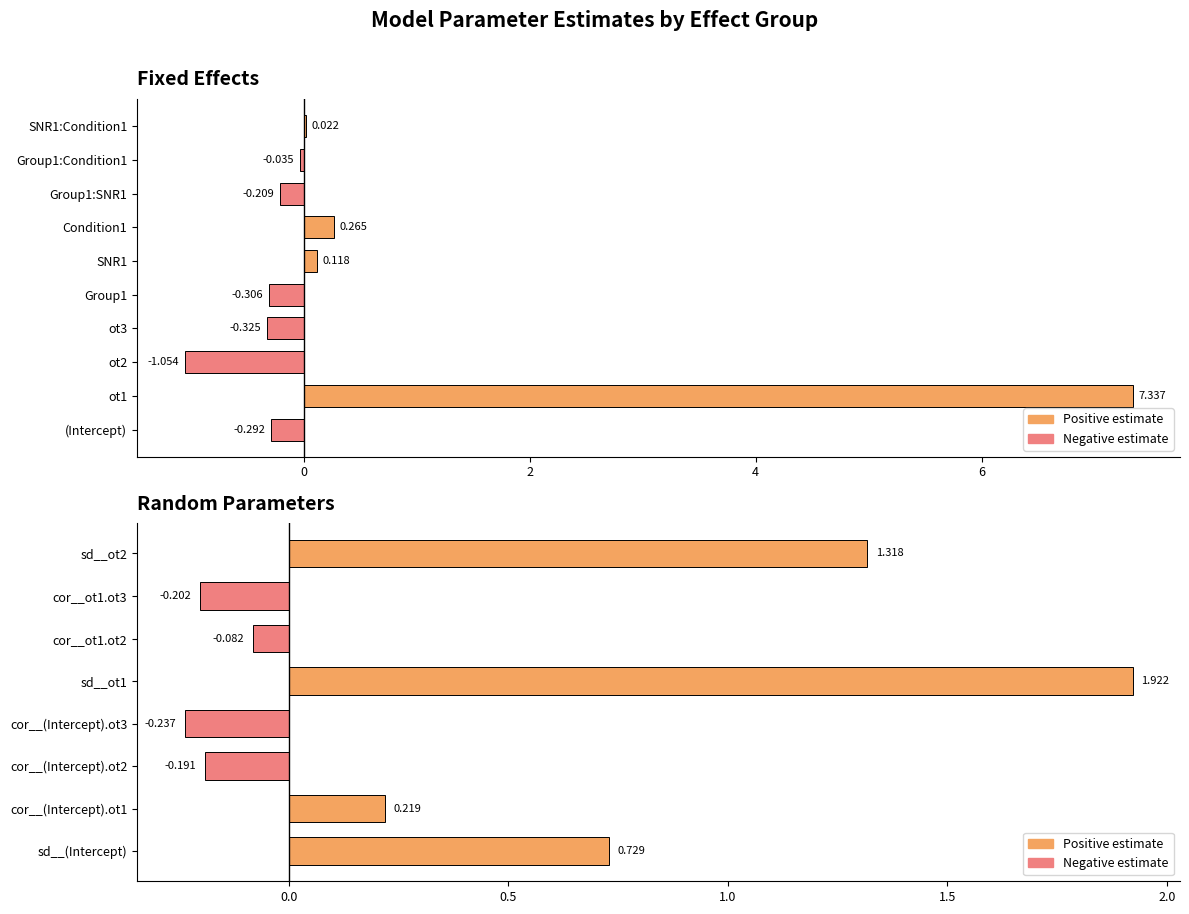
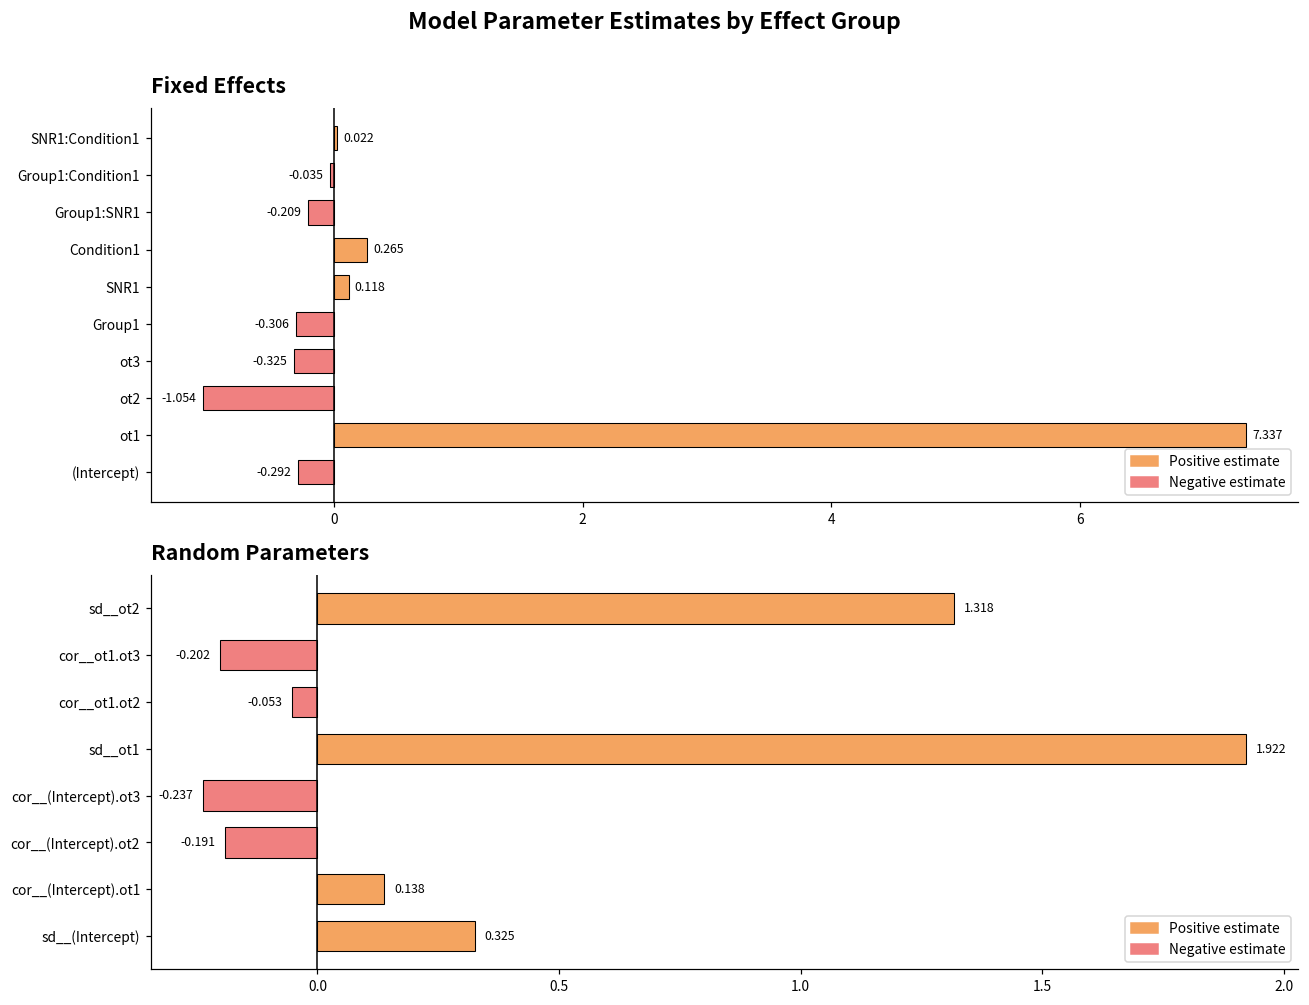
Random Parameters, cor__ot1.ot2: -0.082 -> -0.053
Random Parameters, cor__(Intercept).ot1: 0.219 -> 0.138
Random Parameters, sd__(Intercept): 0.729 -> 0.325
